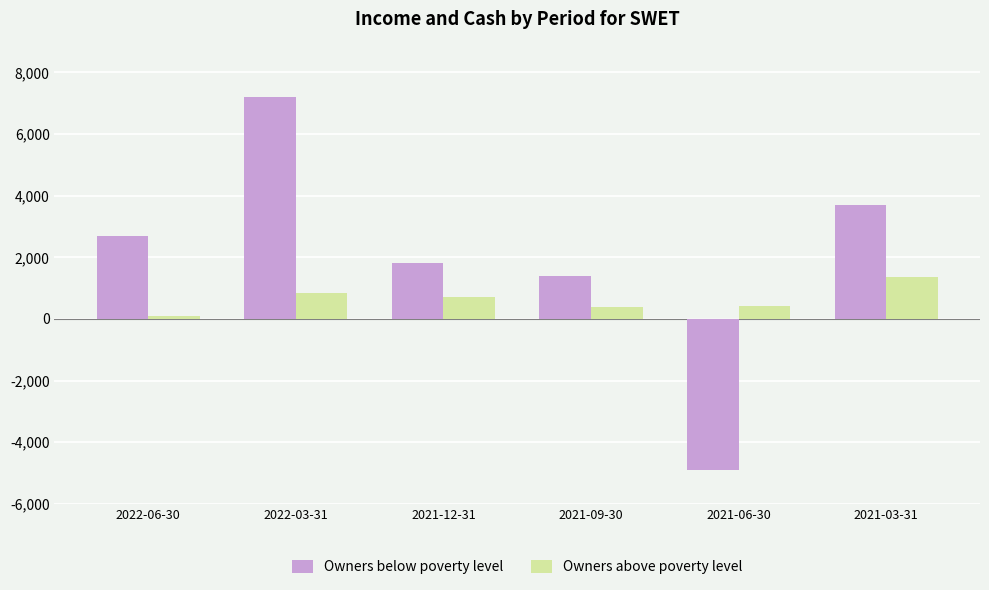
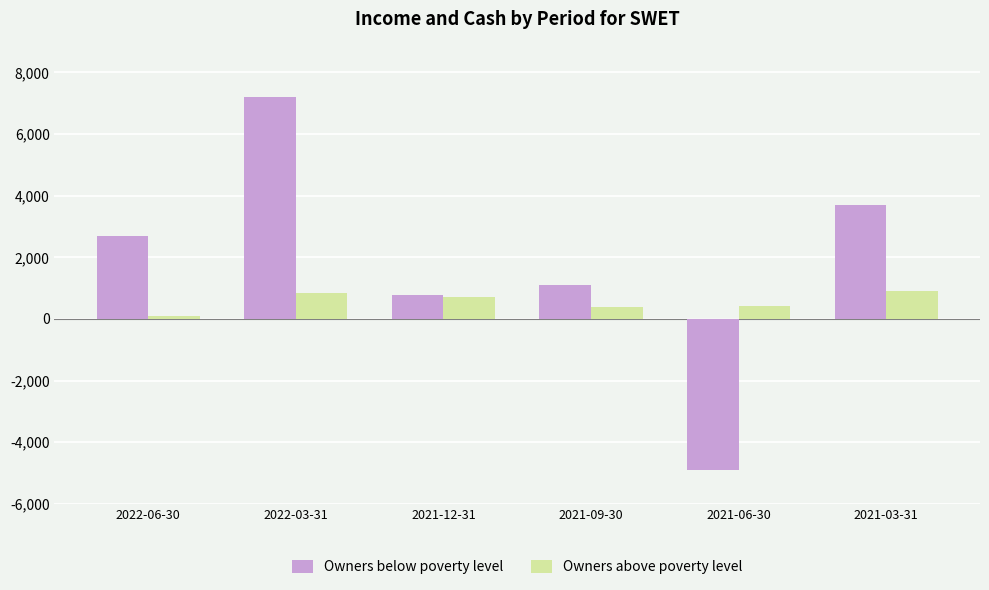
Owners below poverty level, 2021-12-31: 1,800 -> 800
Owners below poverty level, 2021-09-30: 1,400 -> 1,100
Owners above poverty level, 2021-03-31: 1,400 -> 900
